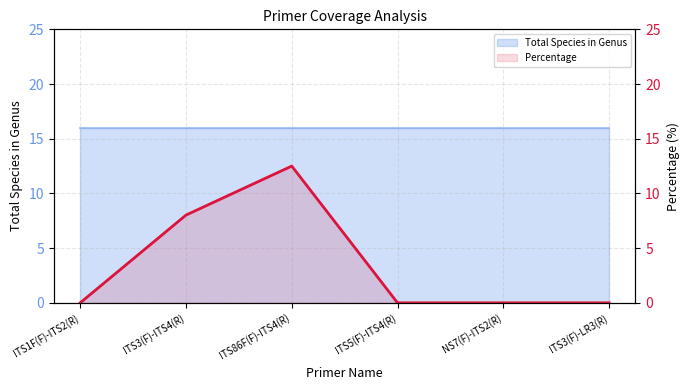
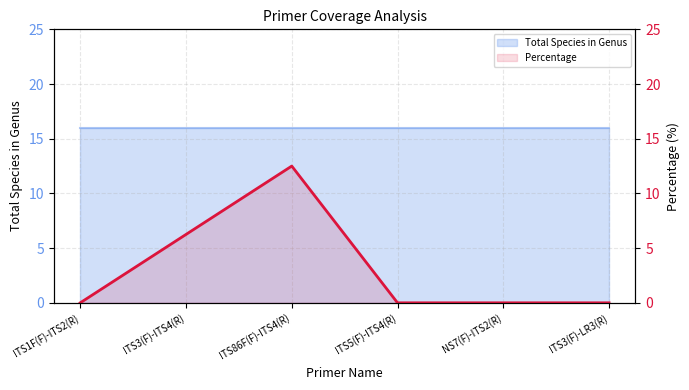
Percentage, ITS3(F)-ITS4(R): 8.0 -> 6.3
